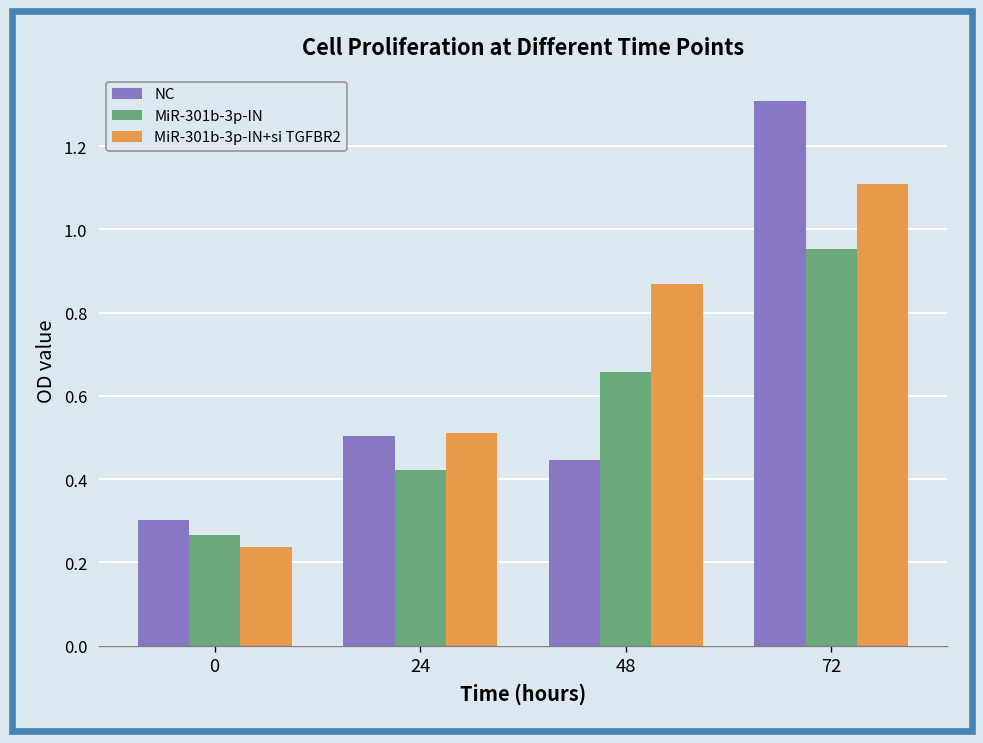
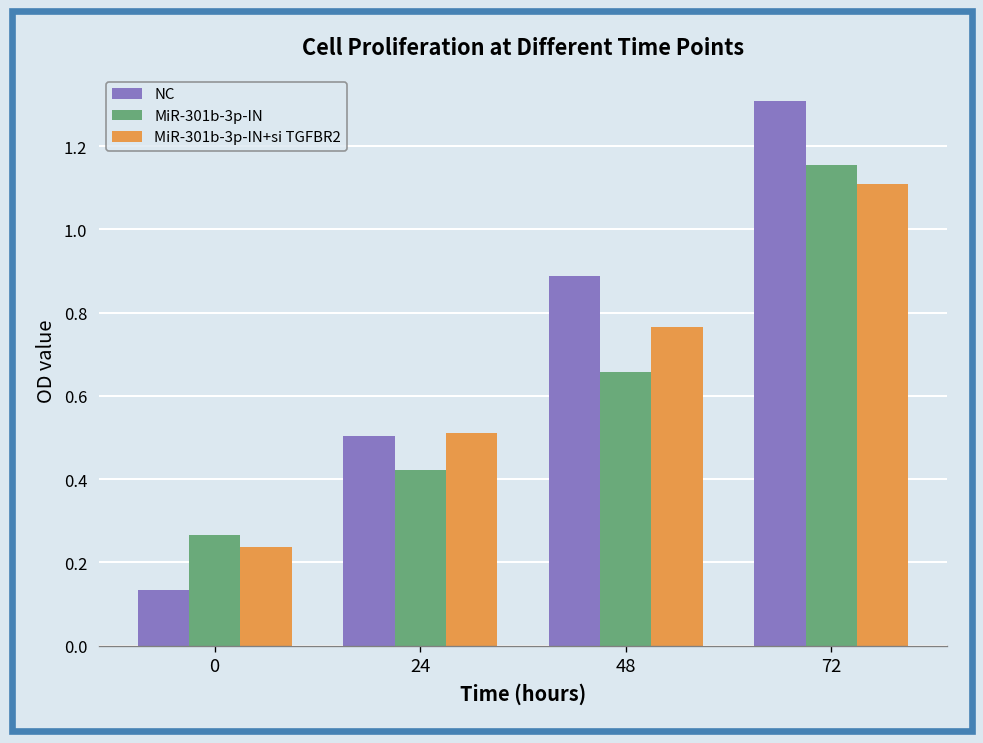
NC, 0: 0.30 -> 0.13
NC, 48: 0.45 -> 0.89
MiR-301b-3p-IN+si TGFBR2, 48: 0.87 -> 0.77
MiR-301b-3p-IN, 72: 0.95 -> 1.15
